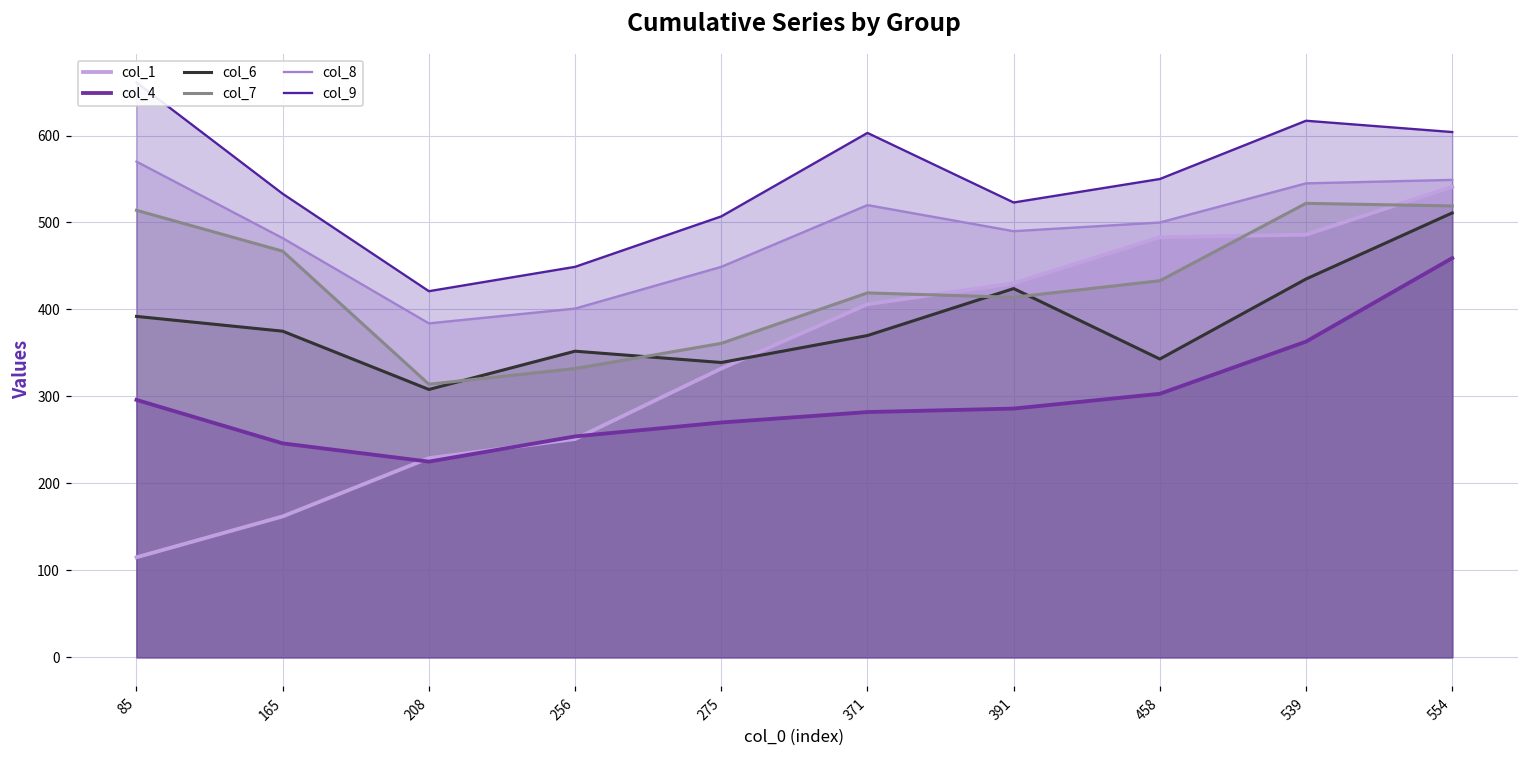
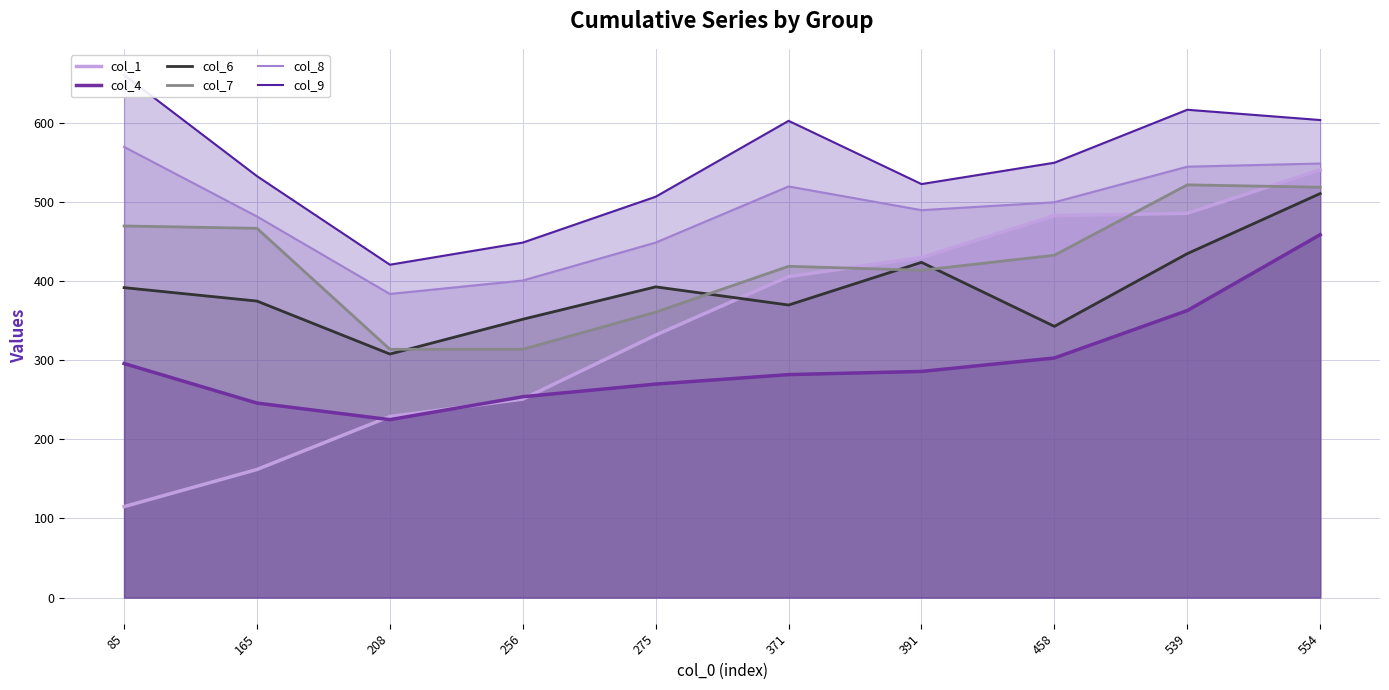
col_7, 85: 510 -> 470
col_7, 256: 330 -> 310
col_6, 275: 340 -> 390
